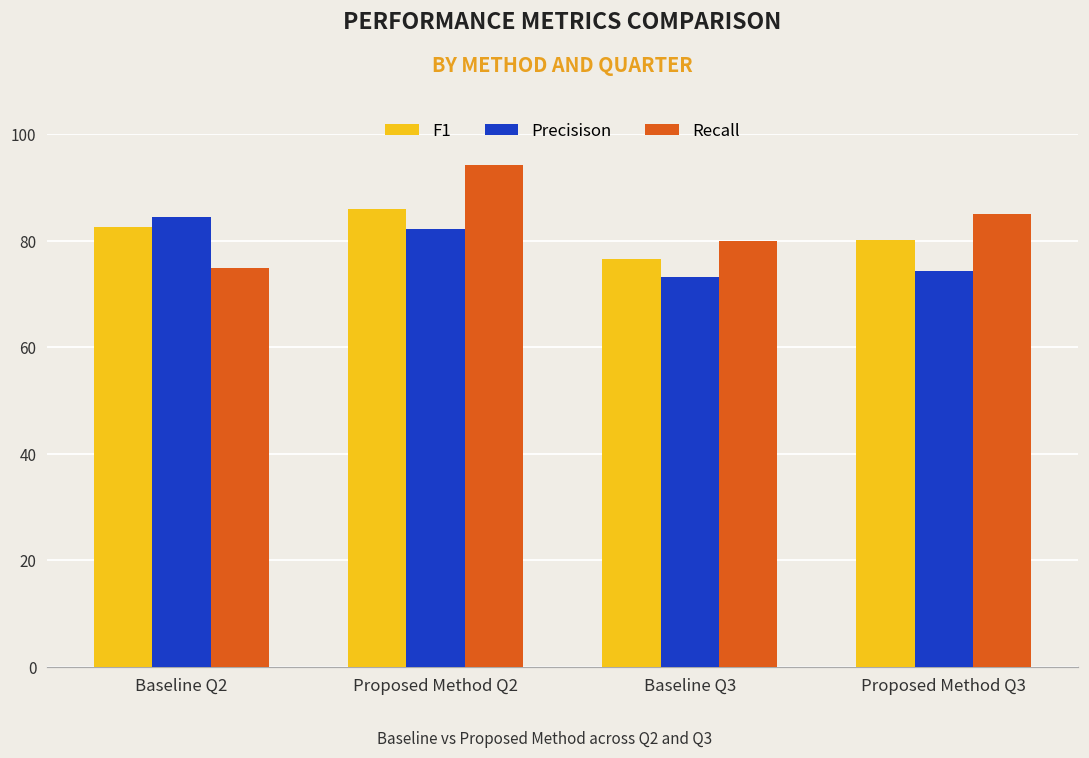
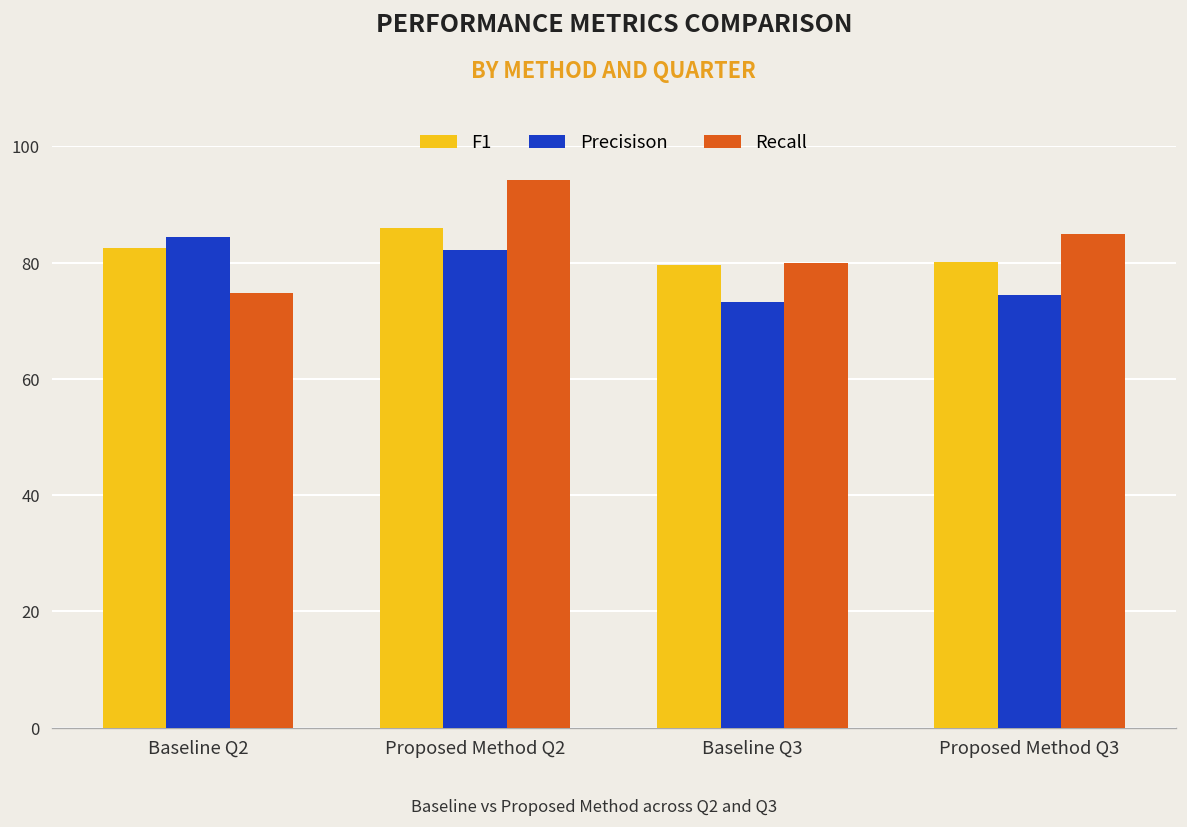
F1, Baseline Q3: 76 -> 80
